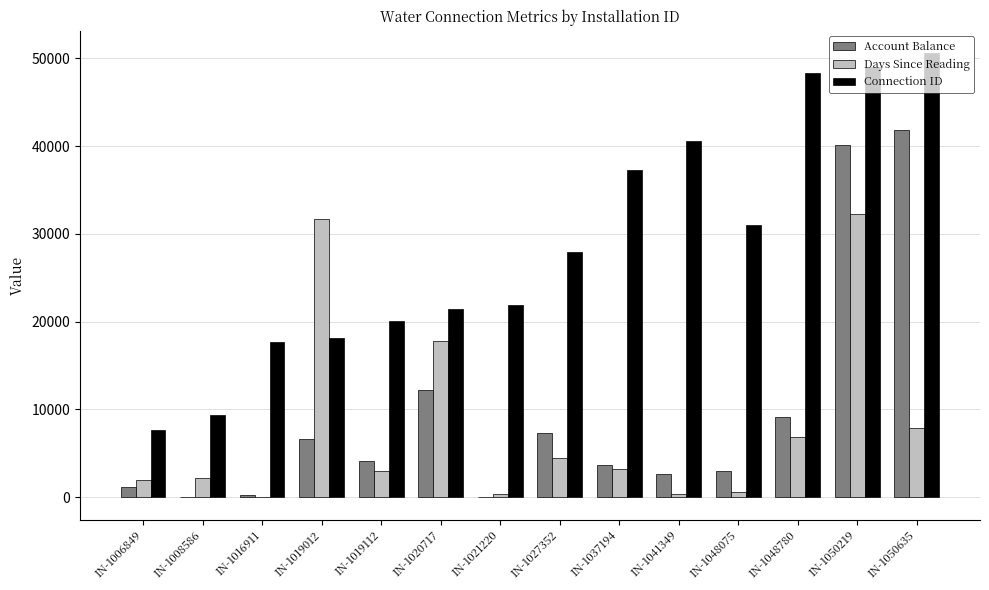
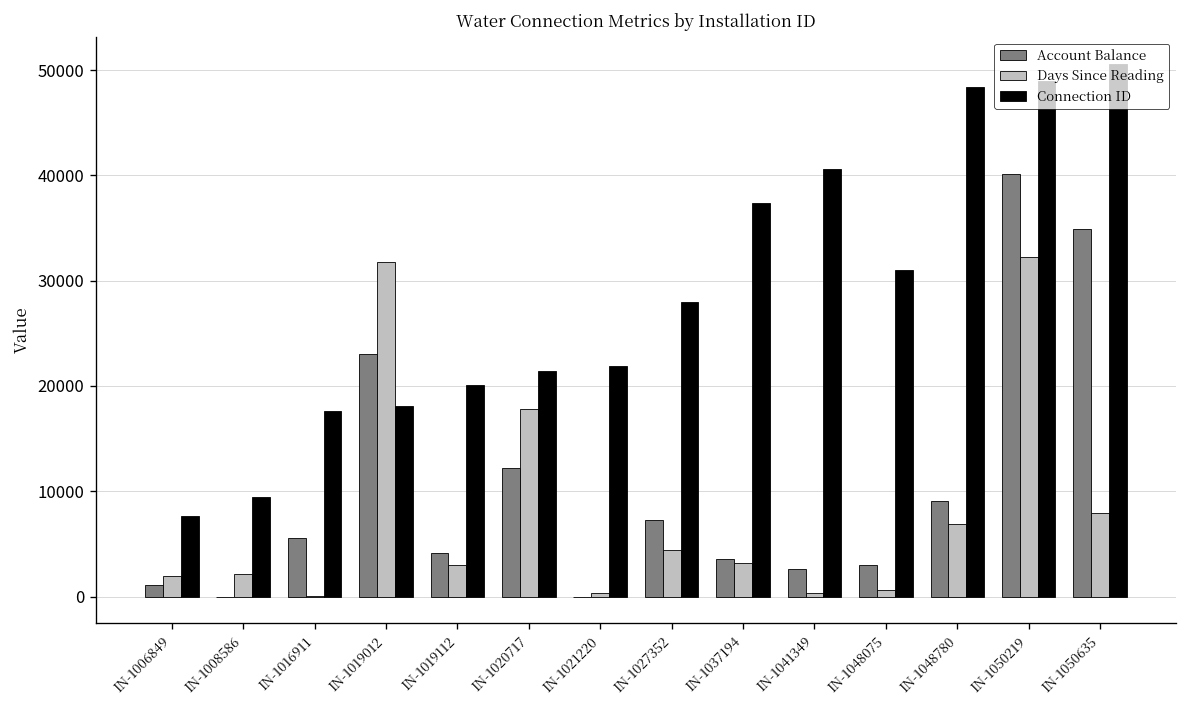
Account Balance, IN-1016911: 0 -> 6000
Account Balance, IN-1019012: 7000 -> 23000
Account Balance, IN-1050635: 42000 -> 35000
